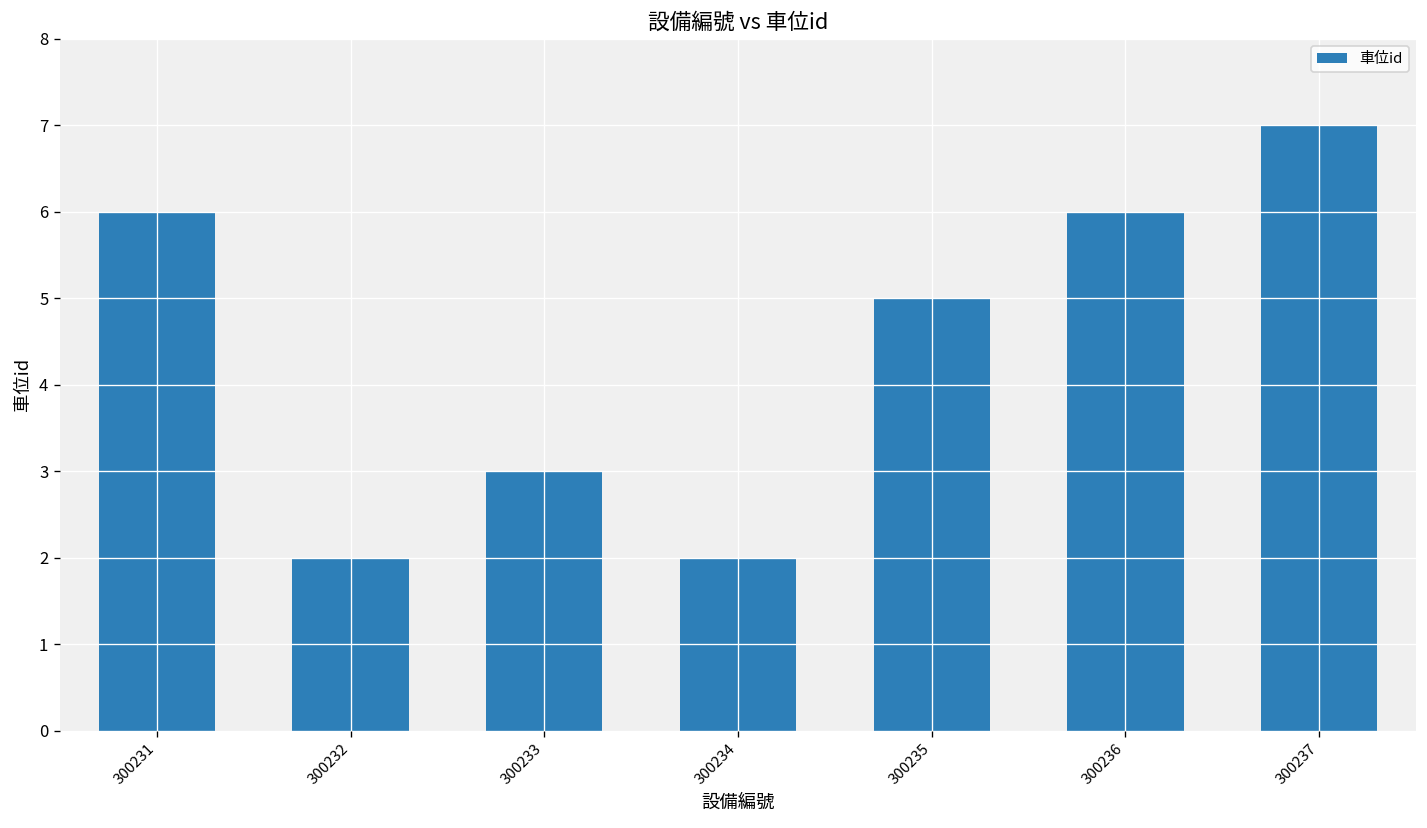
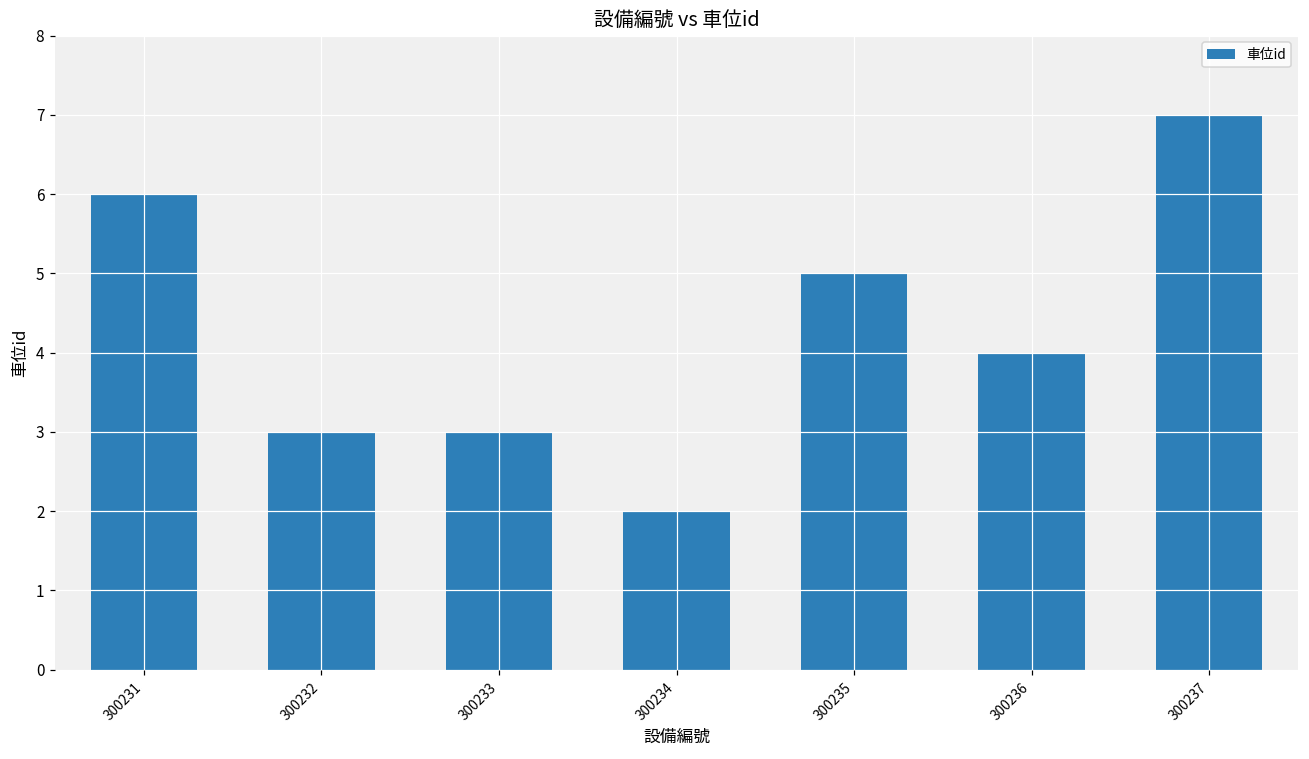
300232: 2 -> 3
300236: 6 -> 4
